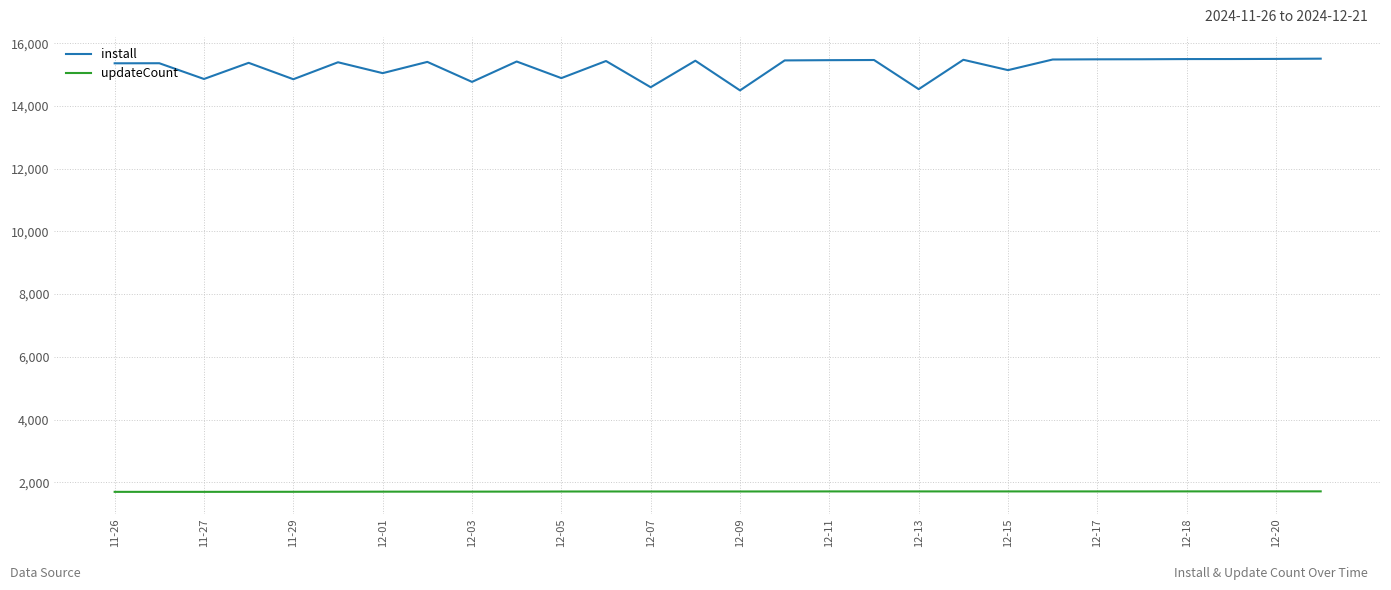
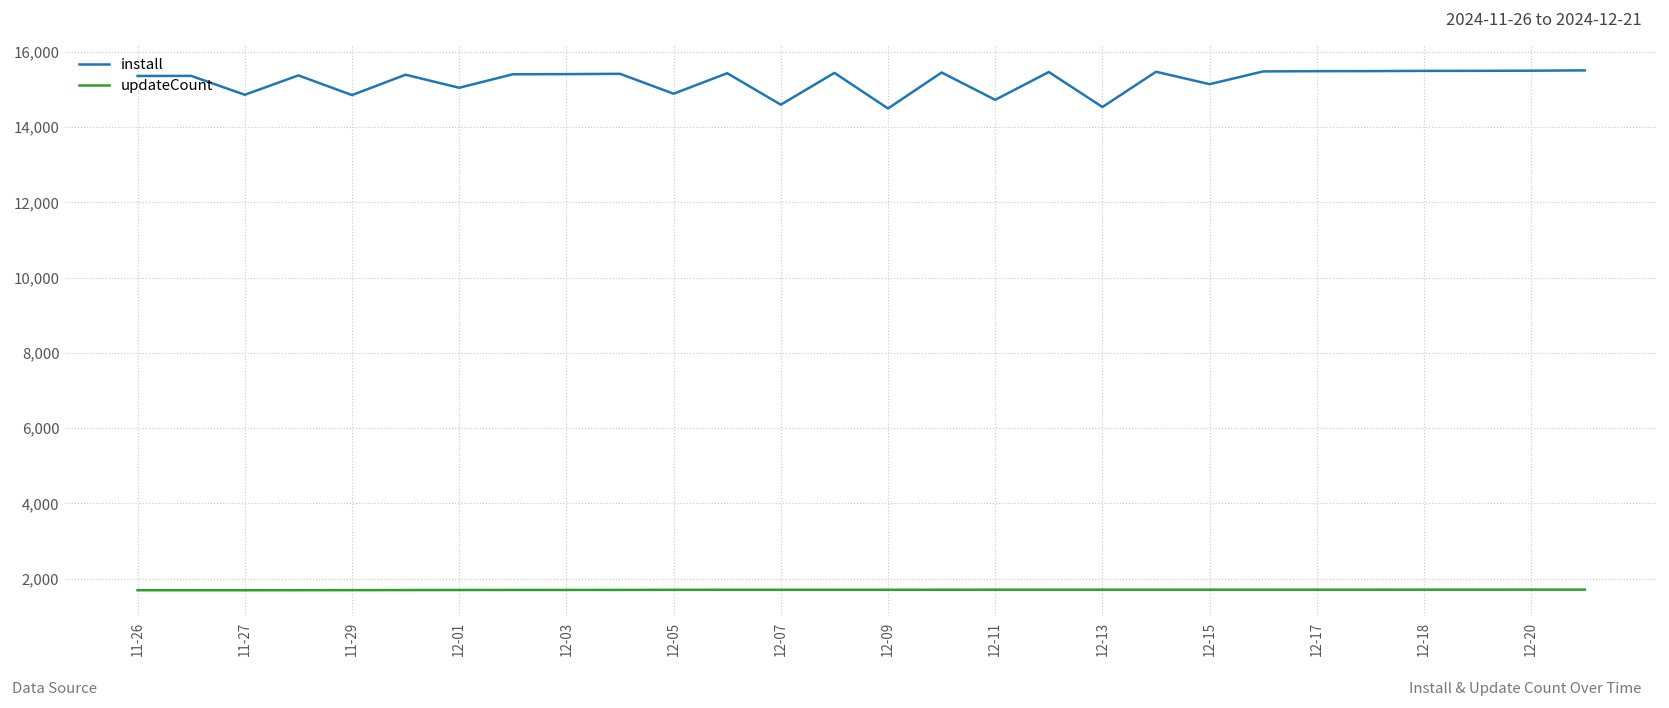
install, 12-03: 14,800 -> 15,400
install, 12-11: 15,500 -> 14,700
